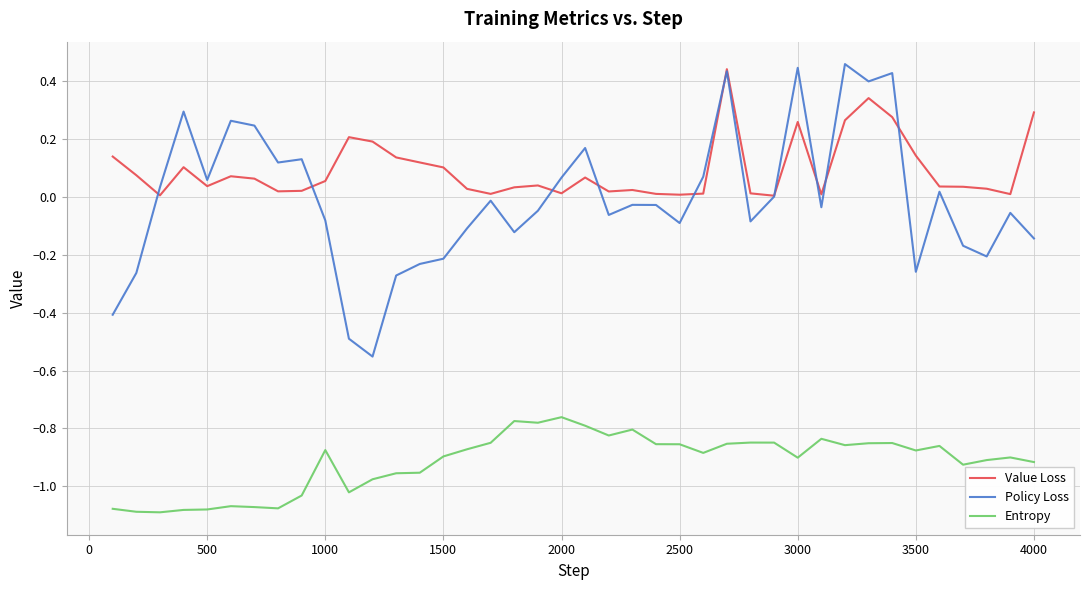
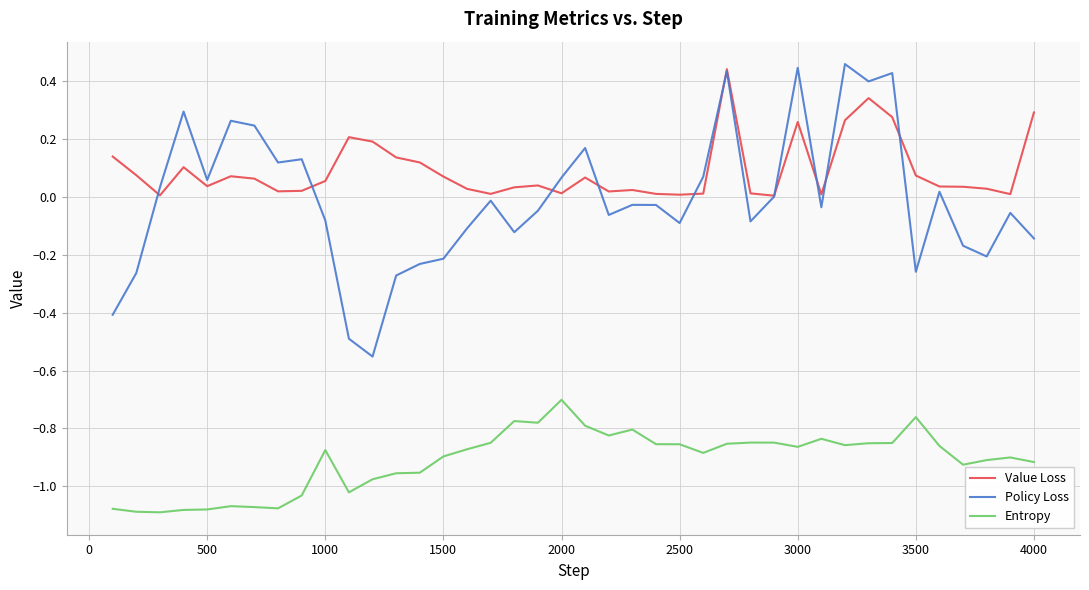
Value Loss, 1500: 0.10 -> 0.07
Entropy, 2000: -0.76 -> -0.70
Entropy, 3000: -0.90 -> -0.86
Value Loss, 3500: 0.14 -> 0.07
Entropy, 3500: -0.88 -> -0.76
